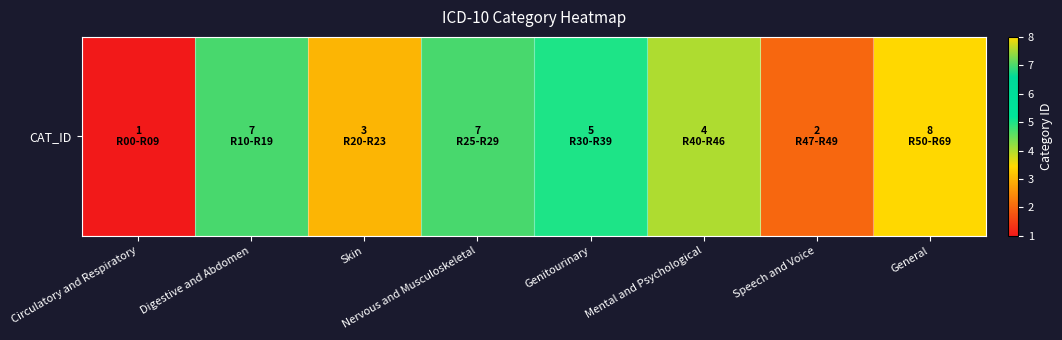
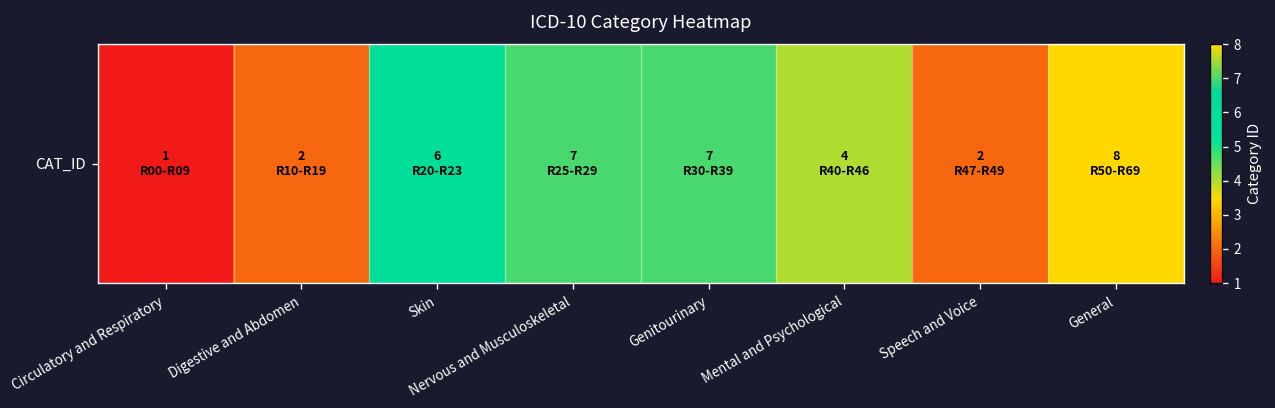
CAT_ID, Digestive and Abdomen: 7 -> 2
CAT_ID, Skin: 3 -> 6
CAT_ID, Genitourinary: 5 -> 7
